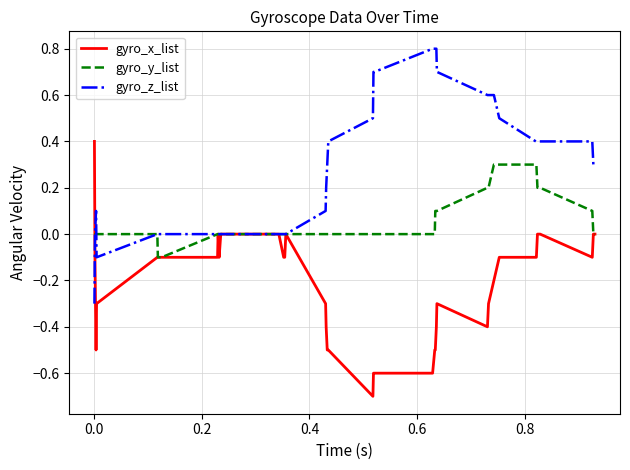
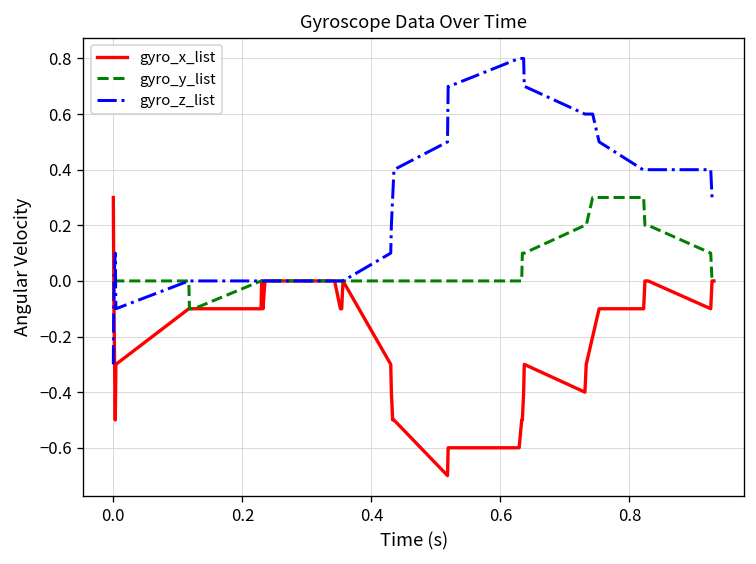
gyro_x_list, 0.0: 0.4 -> 0.3
